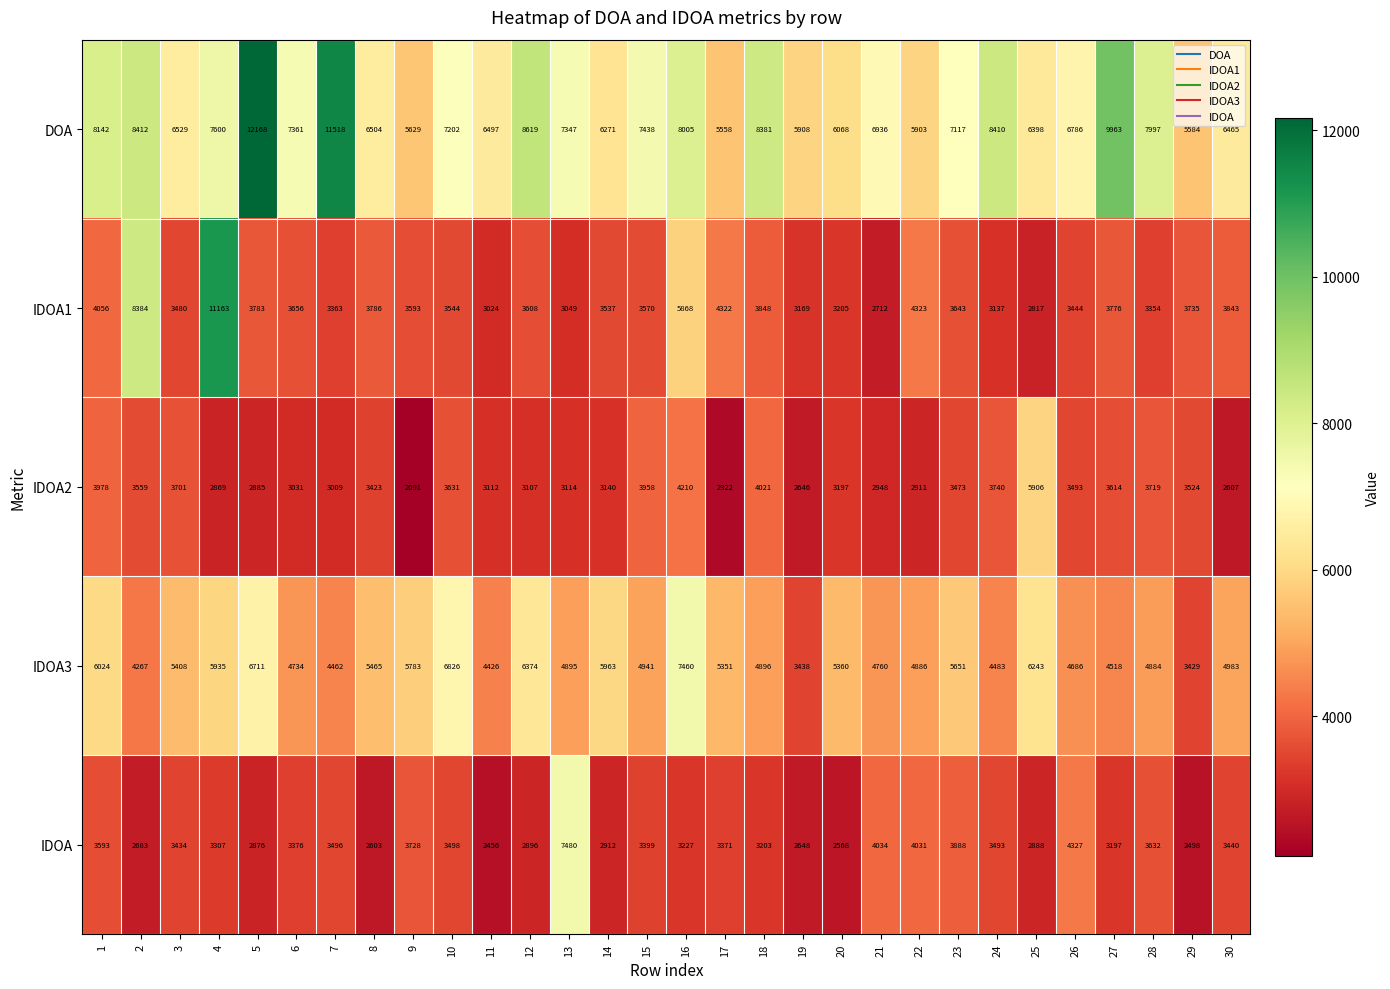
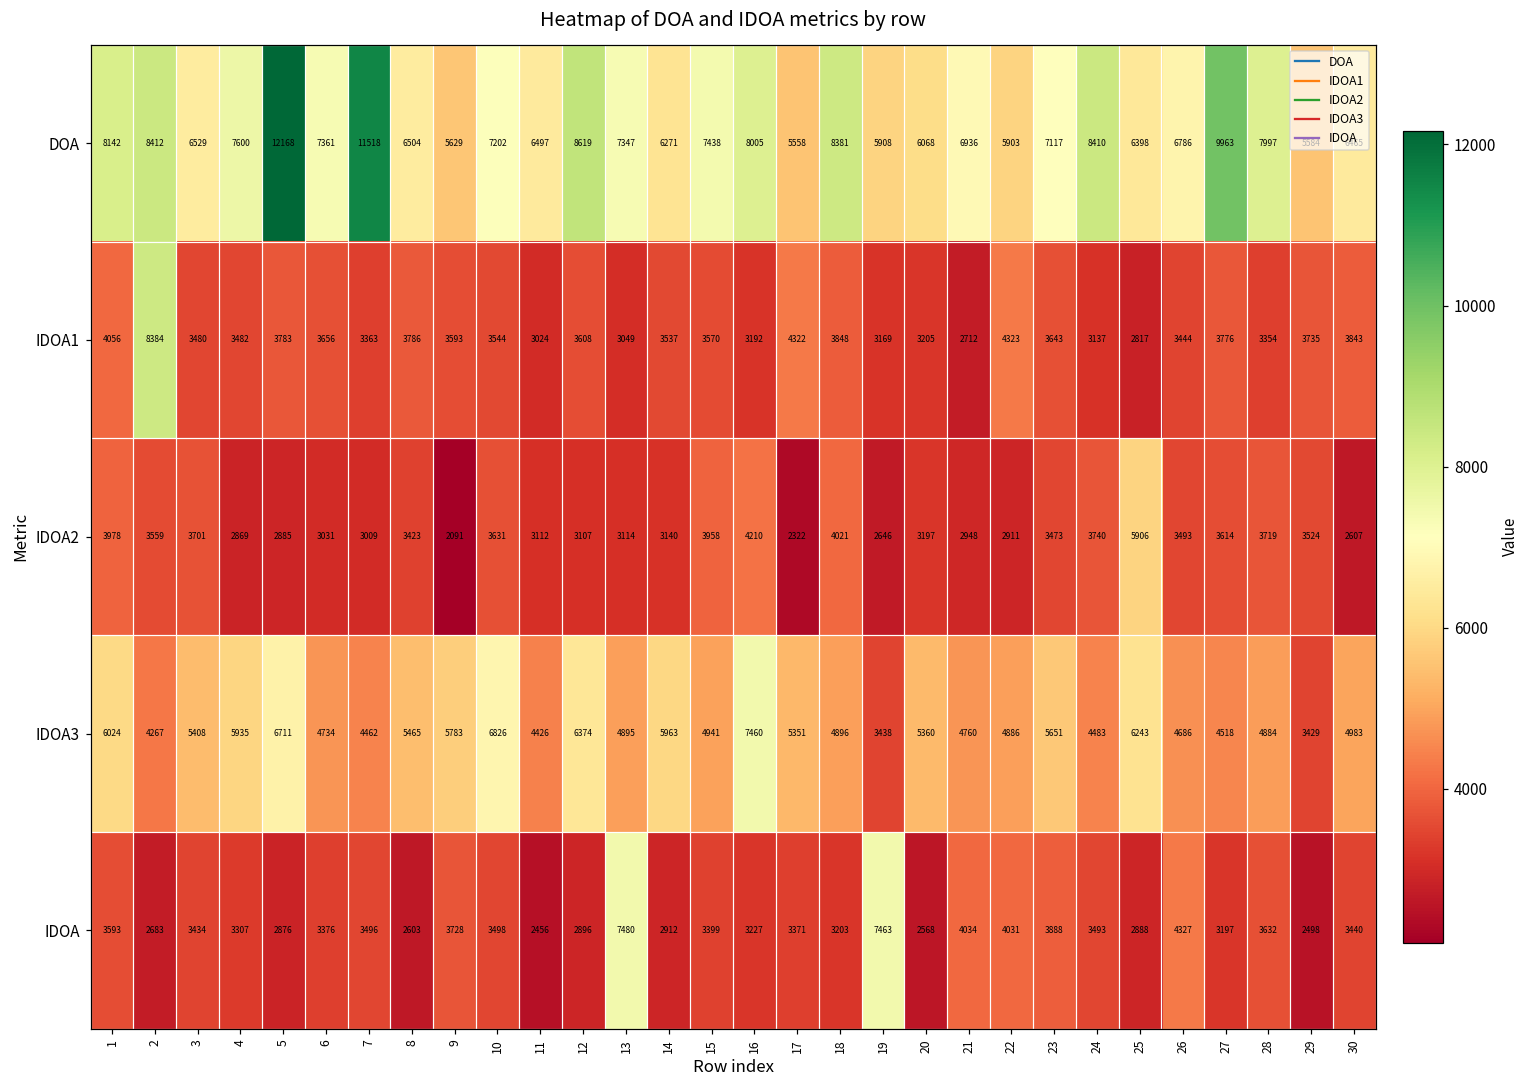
IDOA1, 4: 11163 -> 3482
IDOA1, 16: 5868 -> 3192
IDOA, 19: 2648 -> 7463
